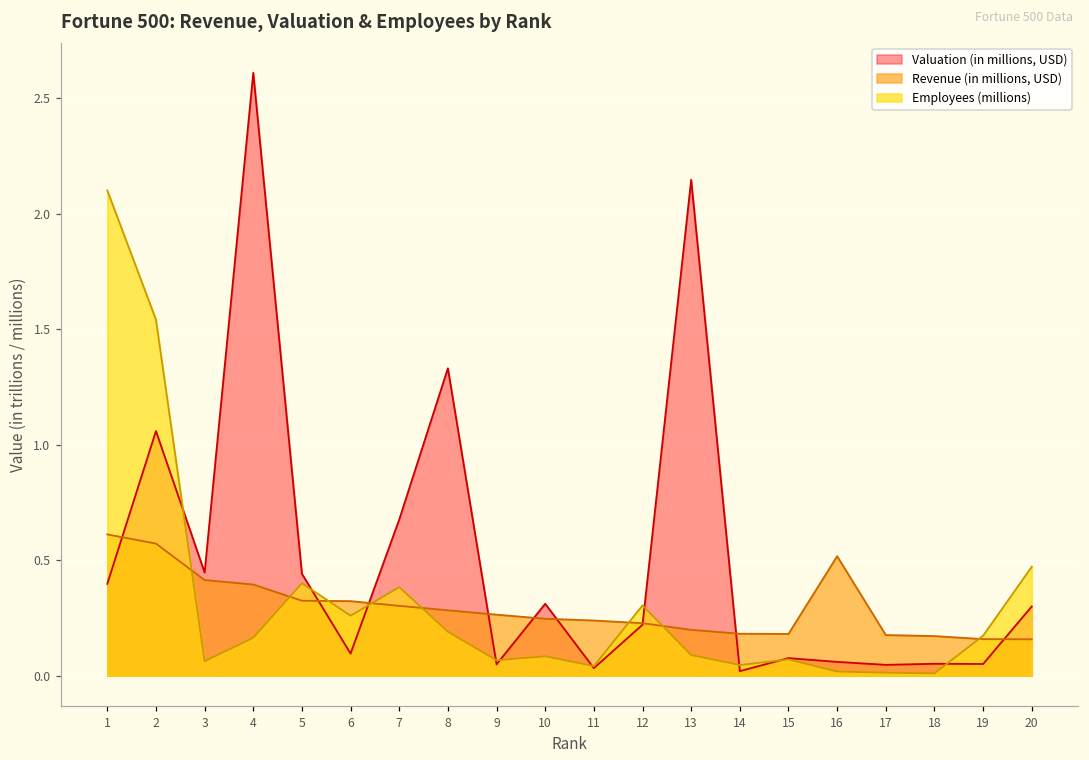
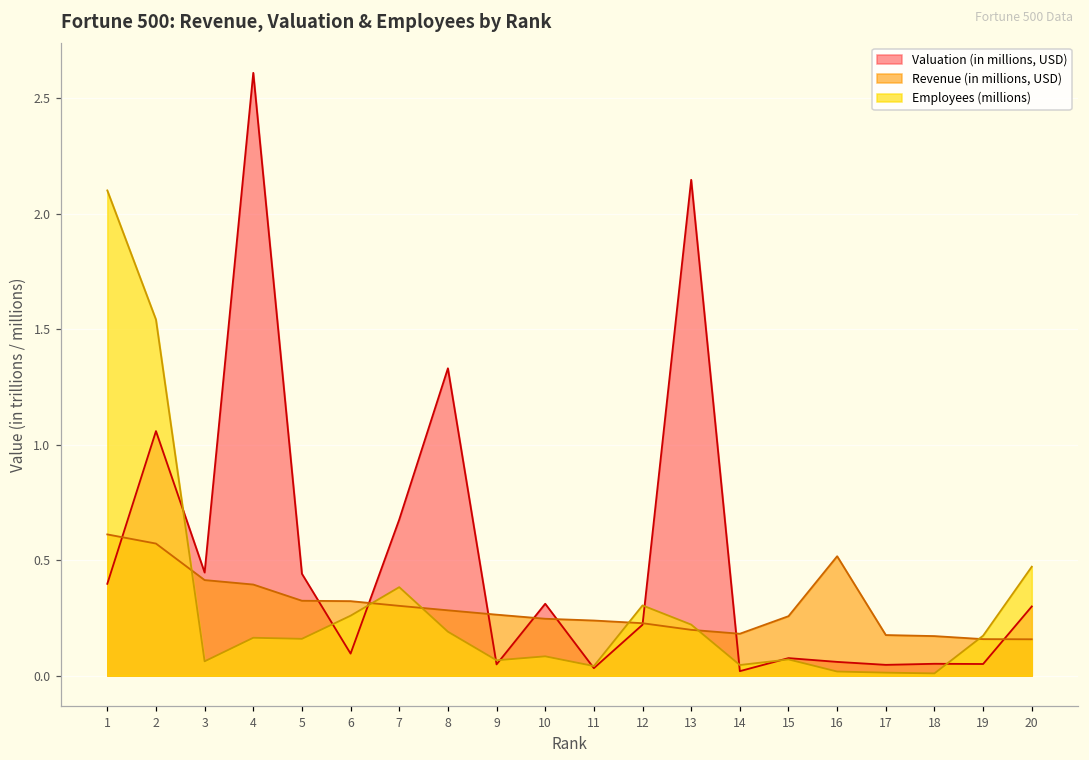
Employees (millions), 5: 0.40 -> 0.16
Employees (millions), 13: 0.09 -> 0.22
Revenue (in millions, USD), 15: 0.18 -> 0.26
